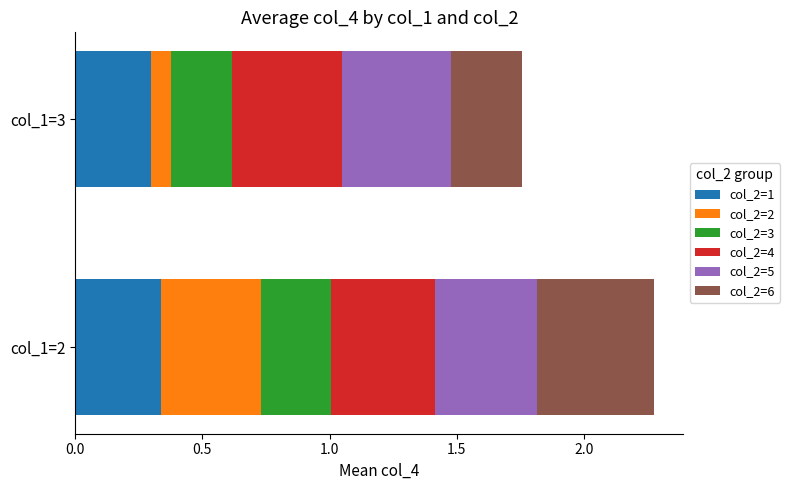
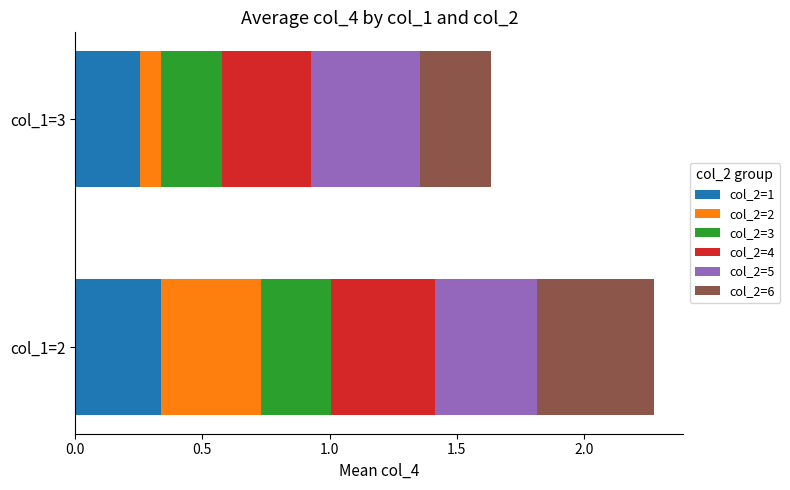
col_2=1, col_1=3: 0.30 -> 0.26
col_2=4, col_1=3: 0.43 -> 0.35
